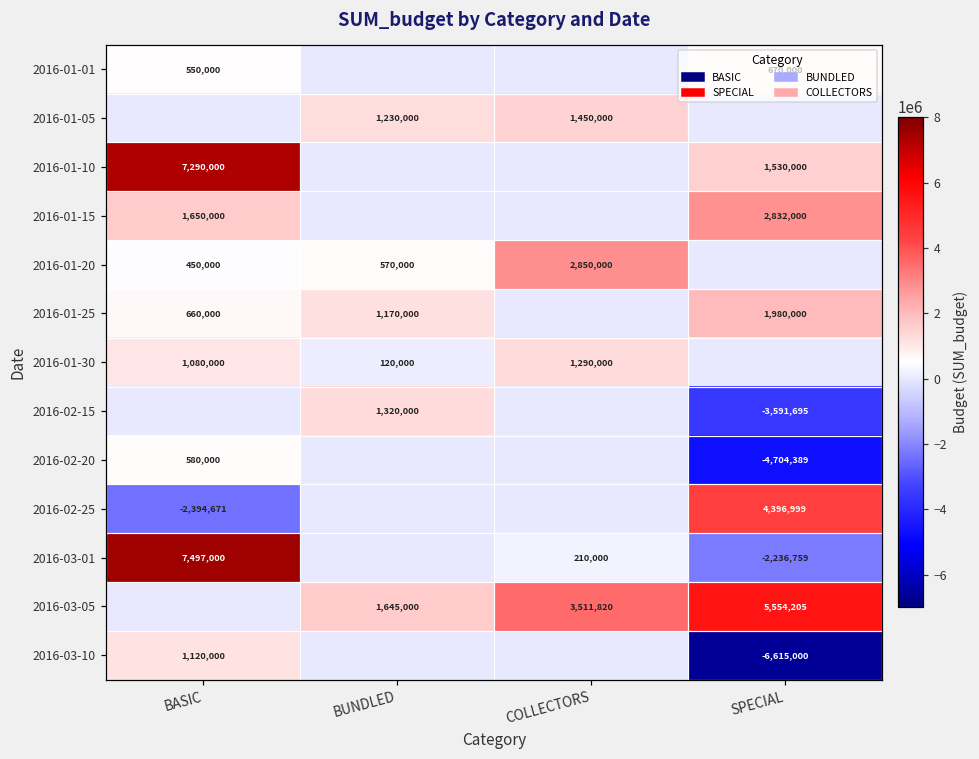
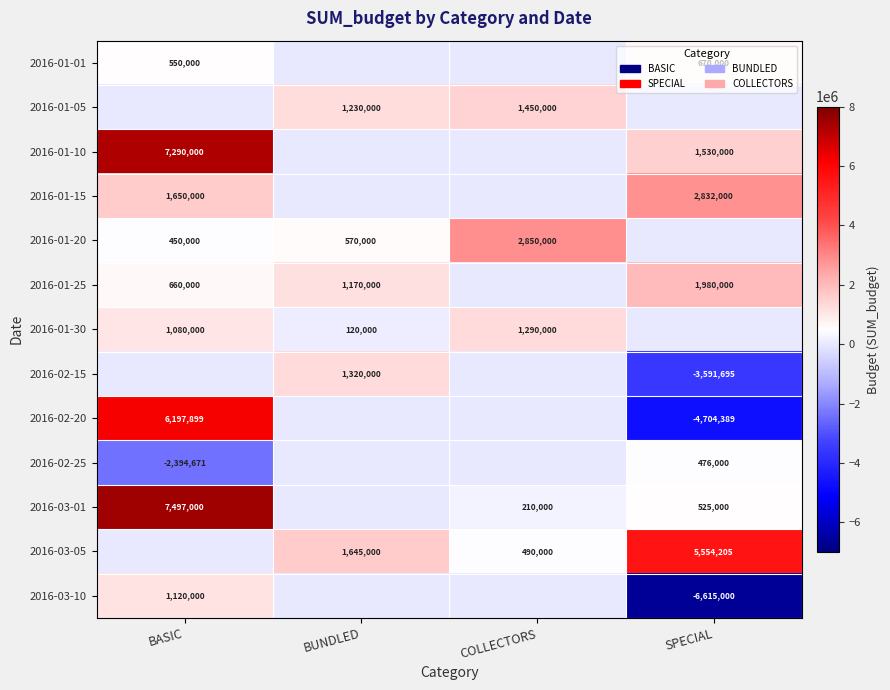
2016-02-20, BASIC: 580,000 -> 6,197,899
2016-02-25, SPECIAL: 4,396,999 -> 476,000
2016-03-01, SPECIAL: -2,236,759 -> 525,000
2016-03-05, COLLECTORS: 3,511,820 -> 490,000
